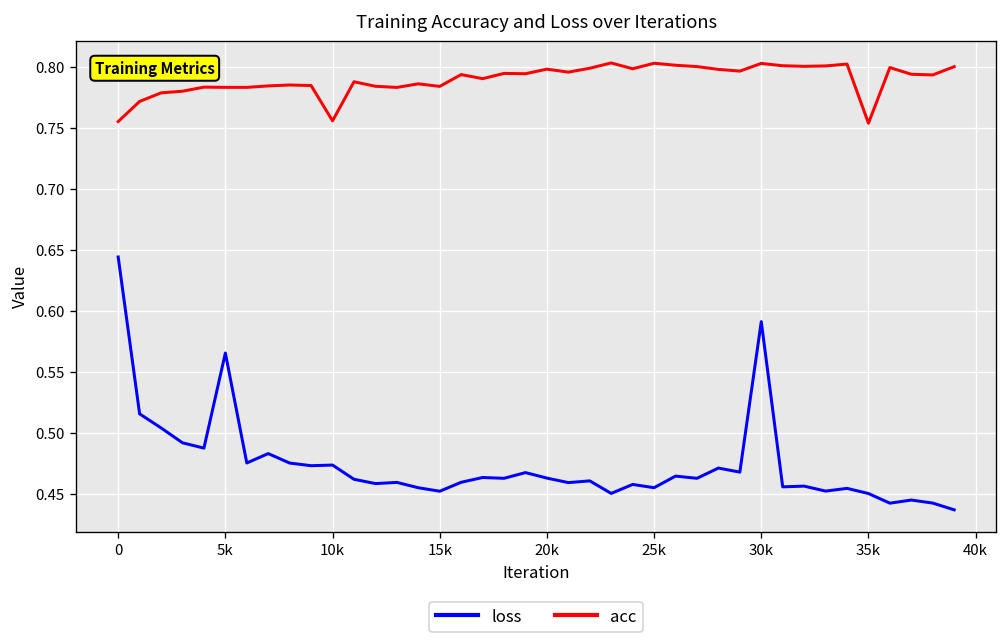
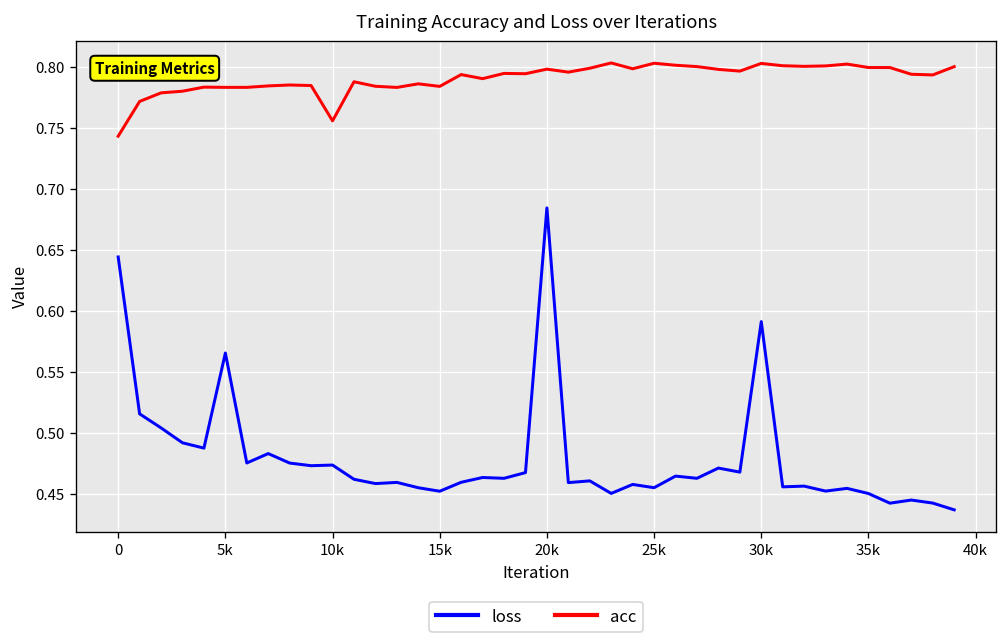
acc, 0: 0.755 -> 0.743
loss, 20k: 0.463 -> 0.685
acc, 35k: 0.754 -> 0.800
